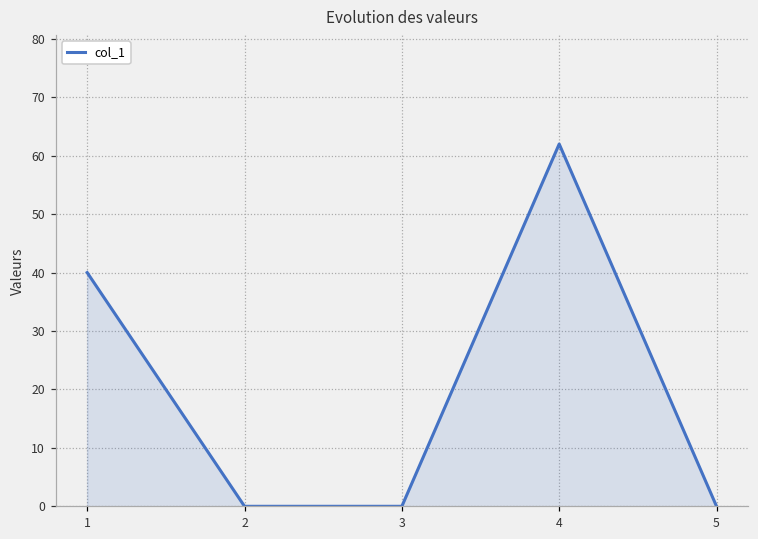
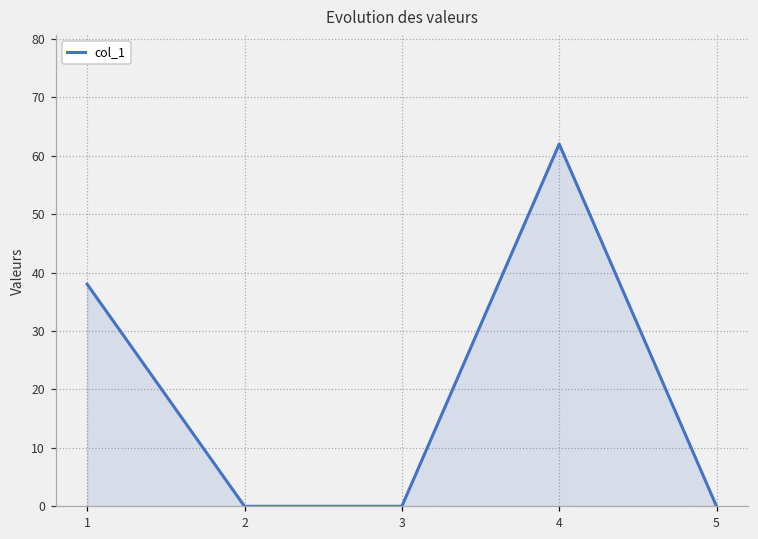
1: 40 -> 38
